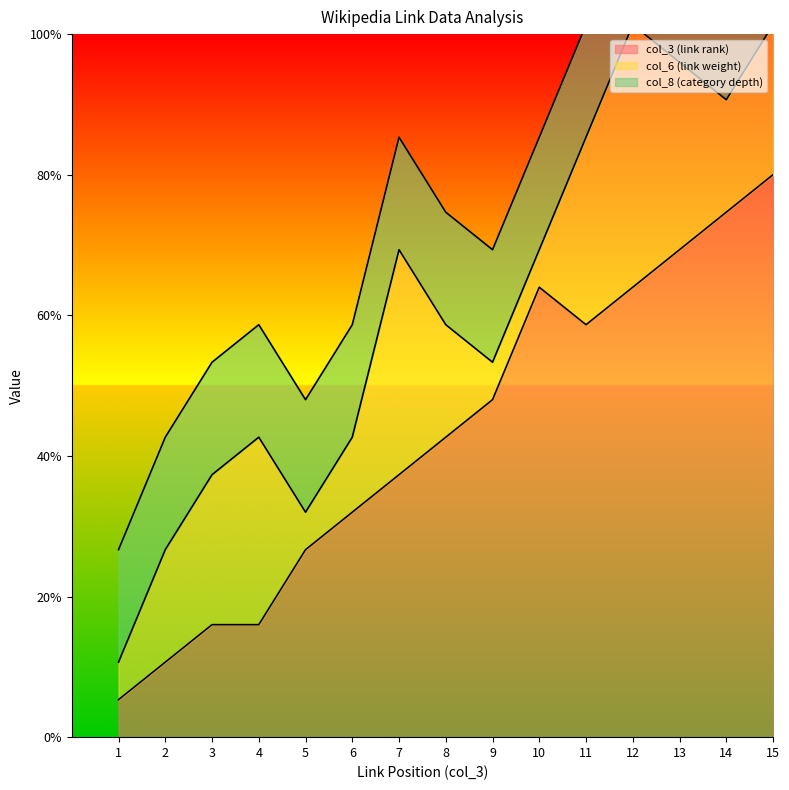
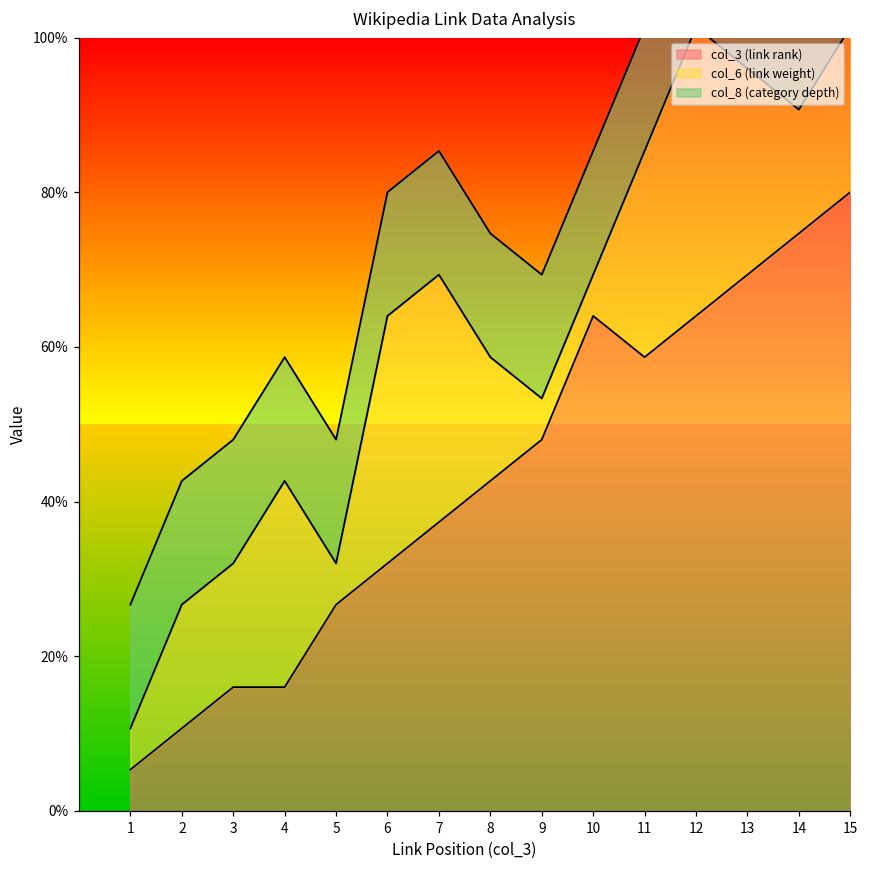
col_6 (link weight), 3: 21% -> 16%
col_6 (link weight), 6: 11% -> 32%
